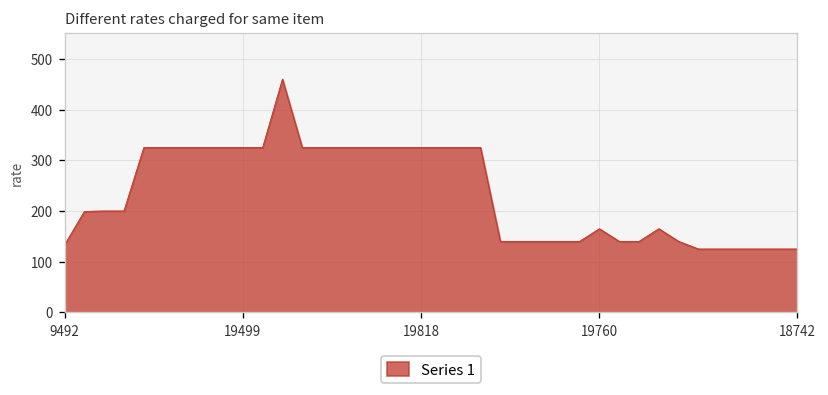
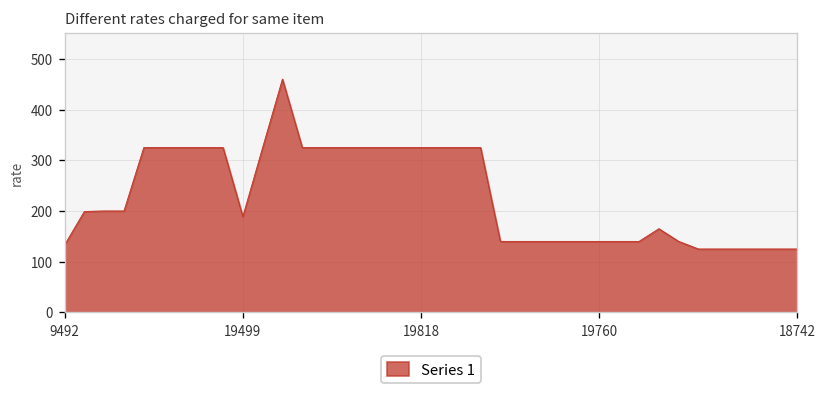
19499: 330 -> 190
19760: 170 -> 140
